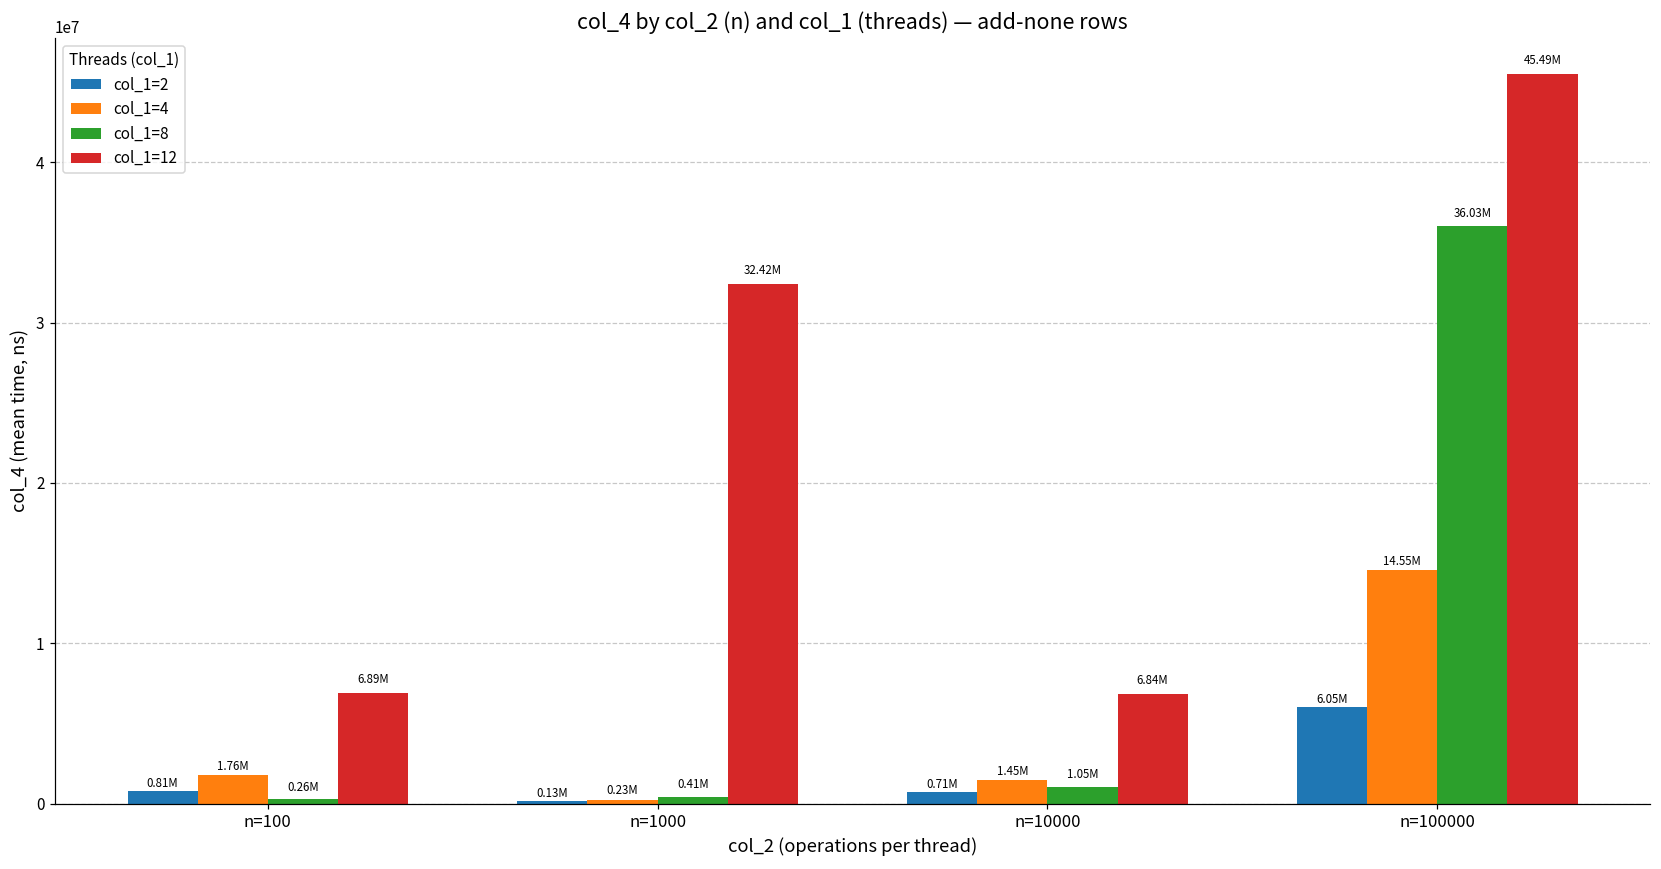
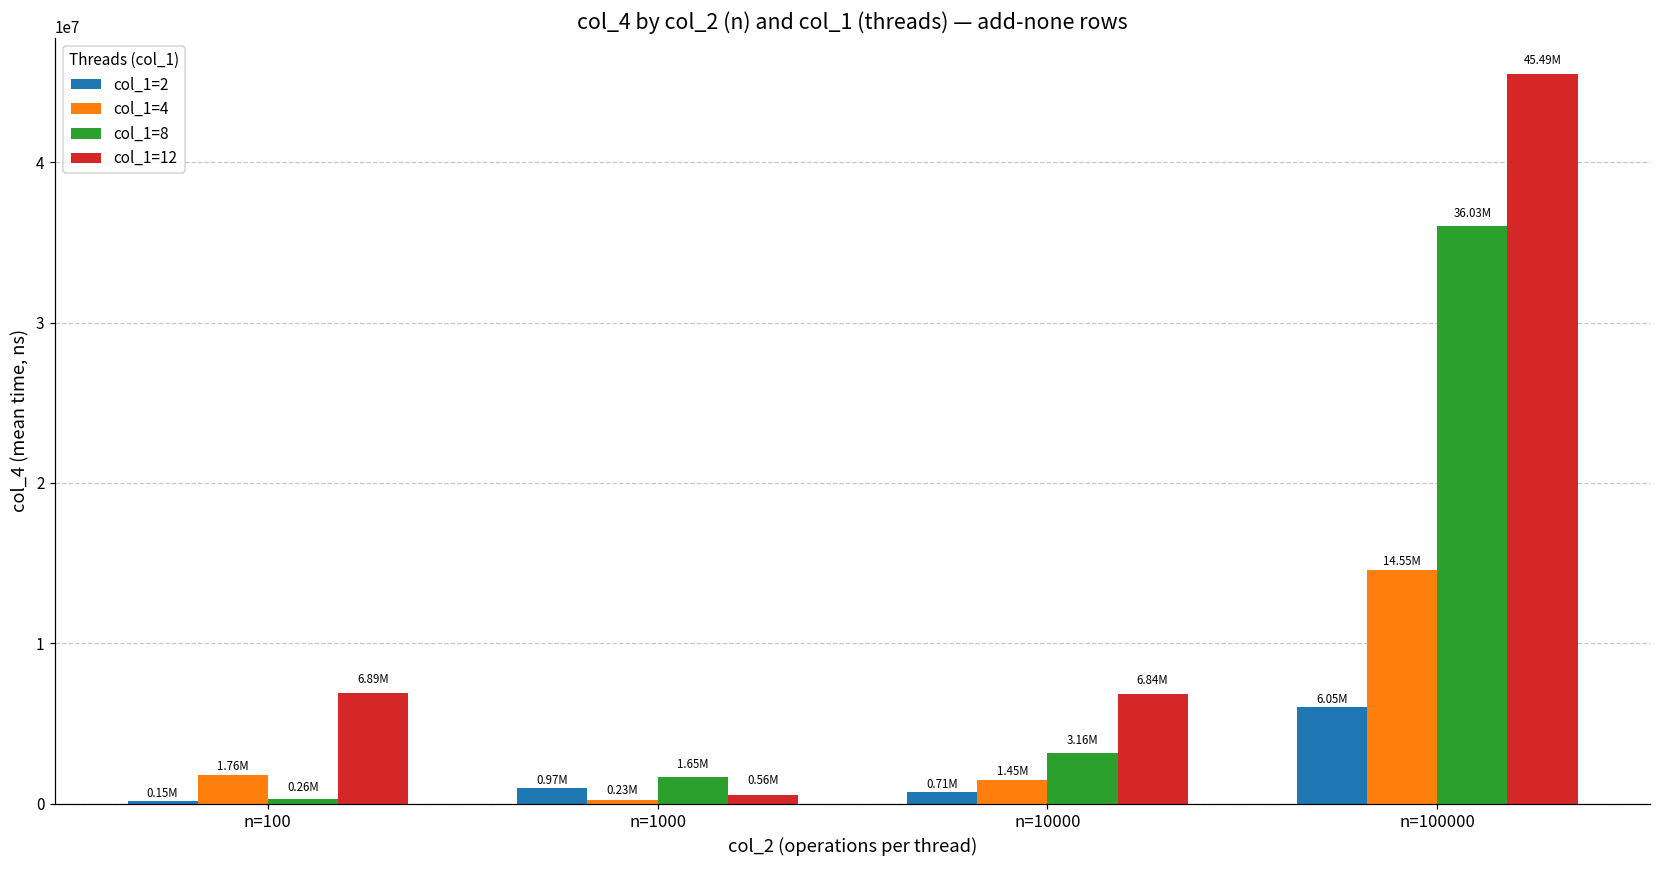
col_1=2, n=100: 0.81M -> 0.15M
col_1=2, n=1000: 0.13M -> 0.97M
col_1=8, n=1000: 0.41M -> 1.65M
col_1=12, n=1000: 32.42M -> 0.56M
col_1=8, n=10000: 1.05M -> 3.16M
